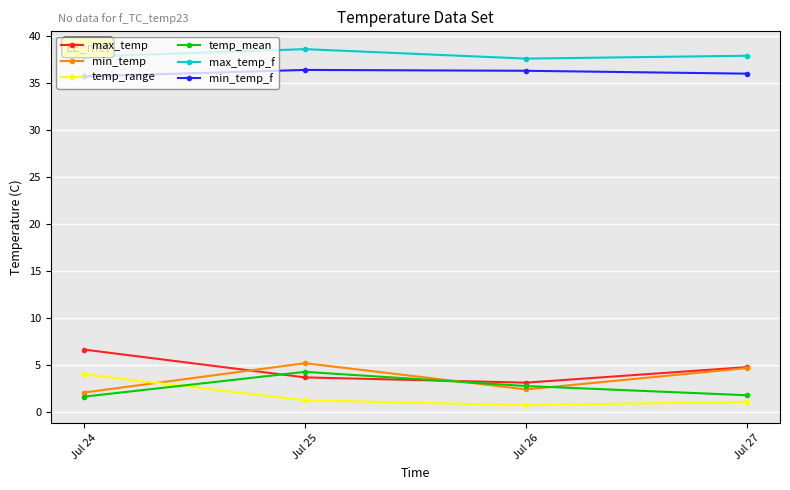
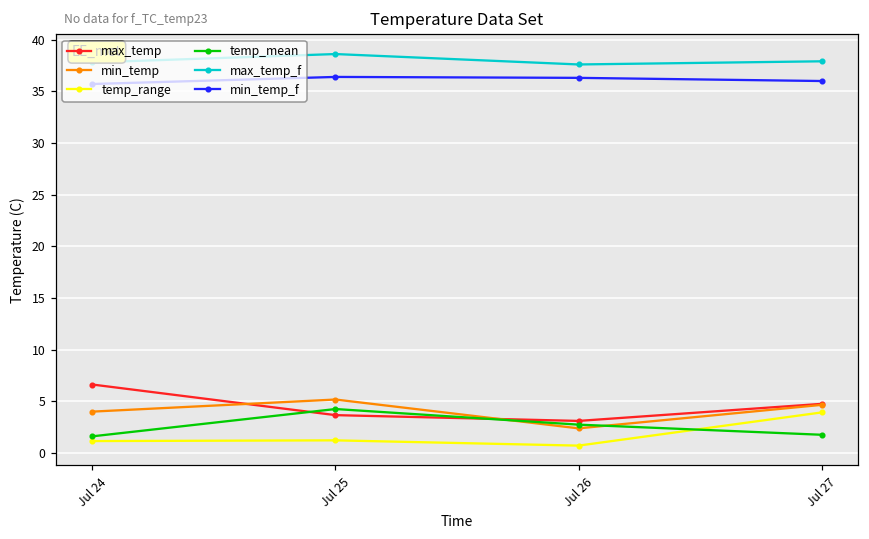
min_temp, Jul 24: 2 -> 4
temp_range, Jul 24: 4 -> 1
temp_range, Jul 27: 1 -> 4
